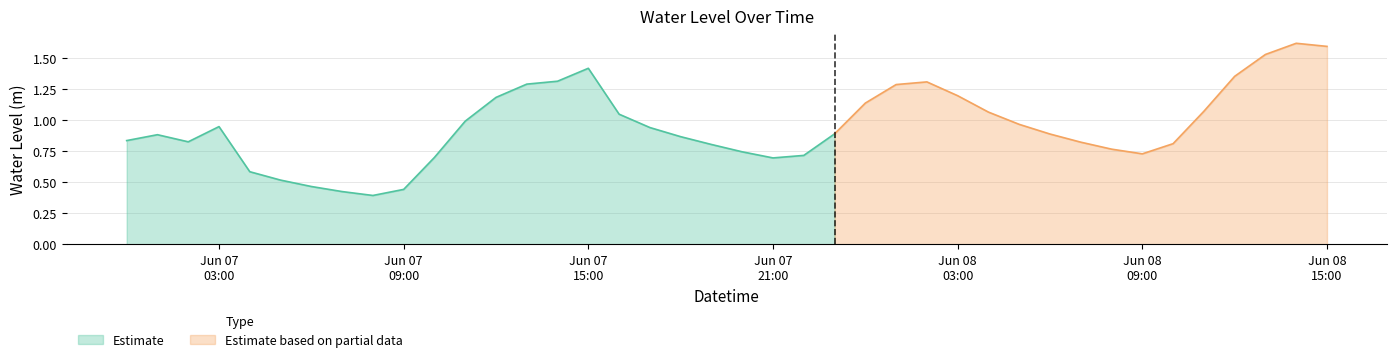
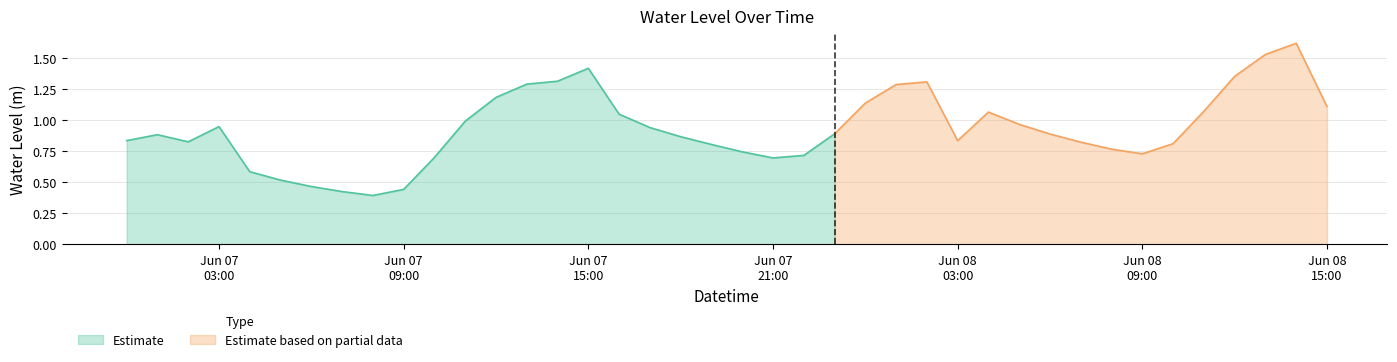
Estimate based on partial data, Jun 08 03:00: 1.20 -> 0.84
Estimate based on partial data, Jun 08 15:00: 1.59 -> 1.11
